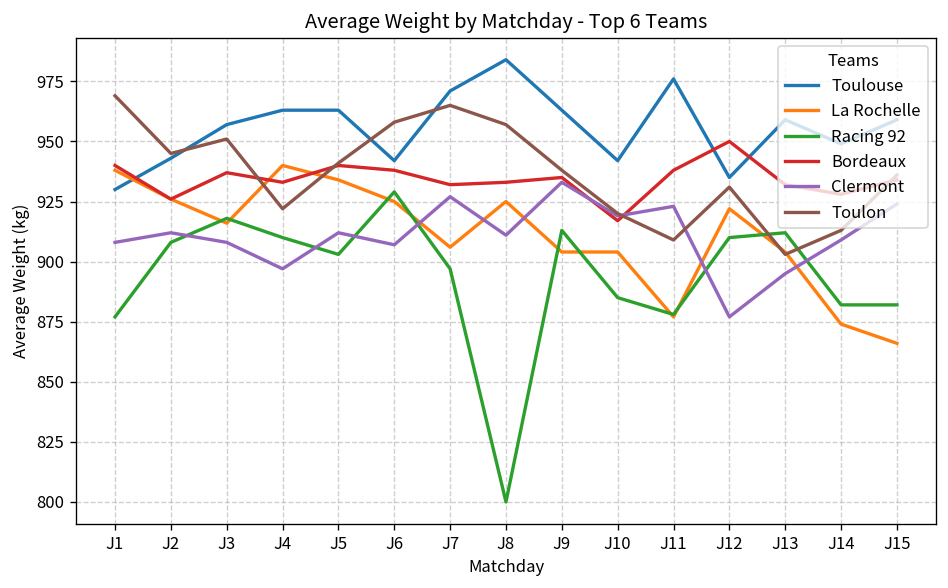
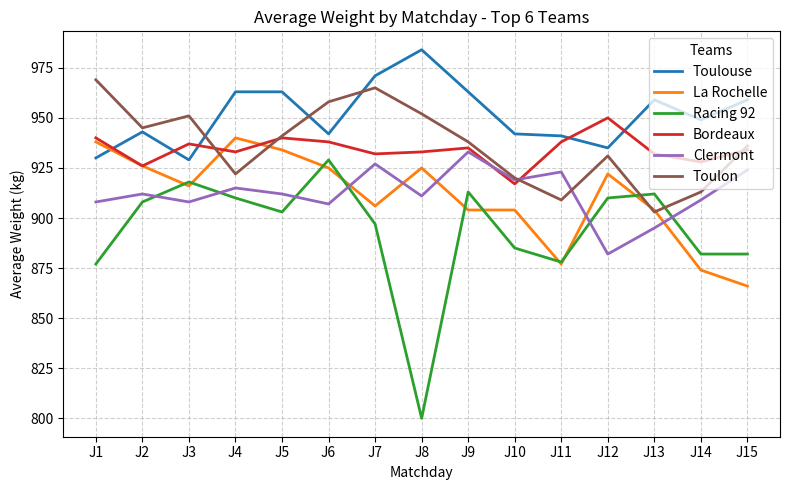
Toulouse, J3: 957 -> 929
Clermont, J4: 897 -> 915
Toulon, J8: 957 -> 952
Toulouse, J11: 976 -> 941
Clermont, J12: 877 -> 882
